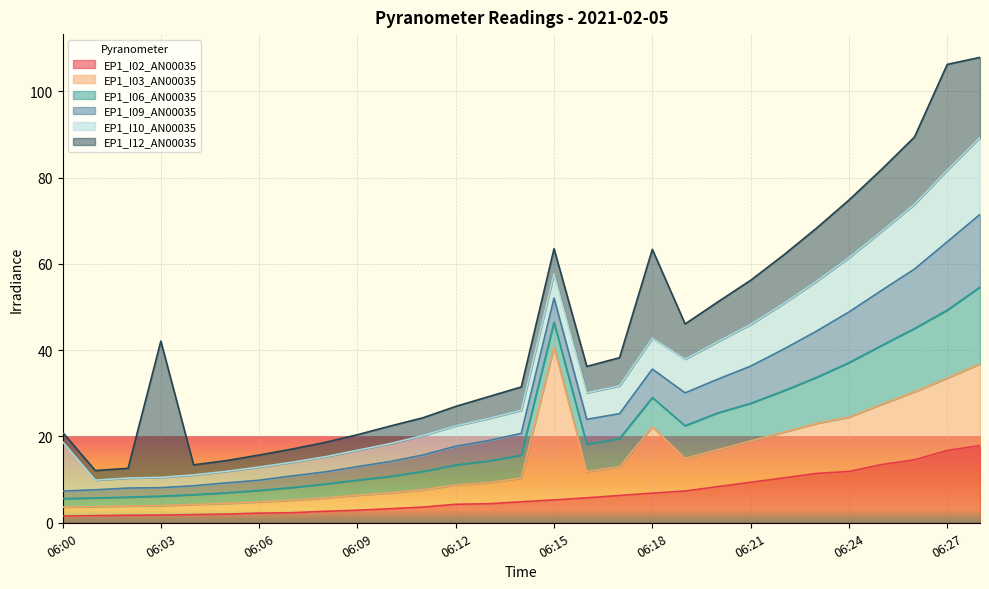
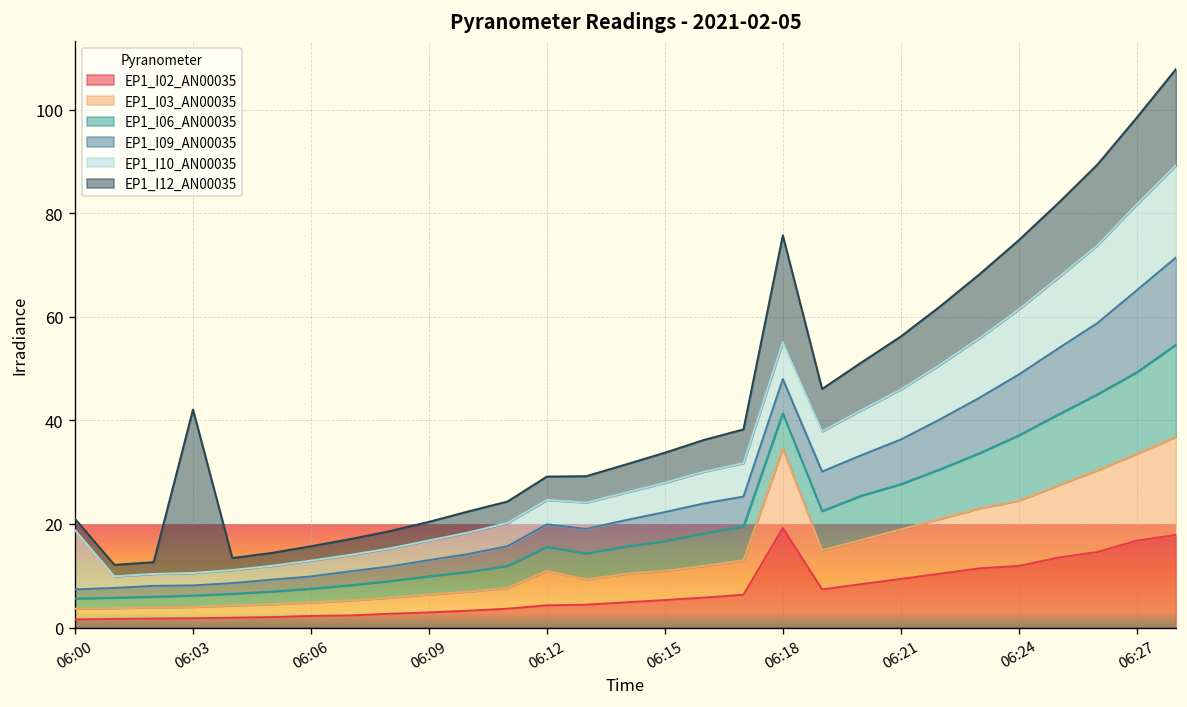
EP1_I03_AN00035, 06:12: 4 -> 7
EP1_I03_AN00035, 06:15: 35 -> 6
EP1_I02_AN00035, 06:18: 7 -> 19
EP1_I12_AN00035, 06:27: 25 -> 17
